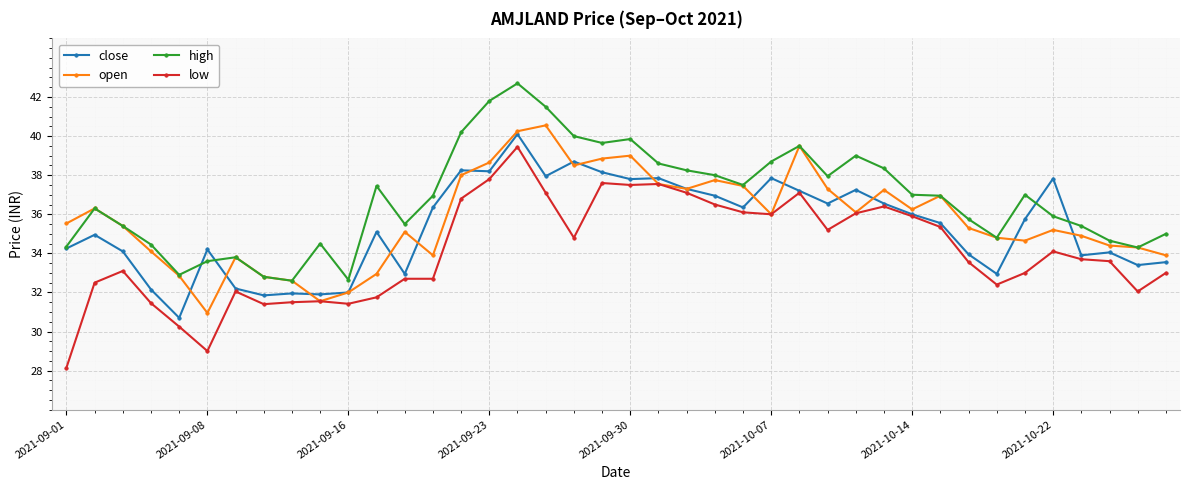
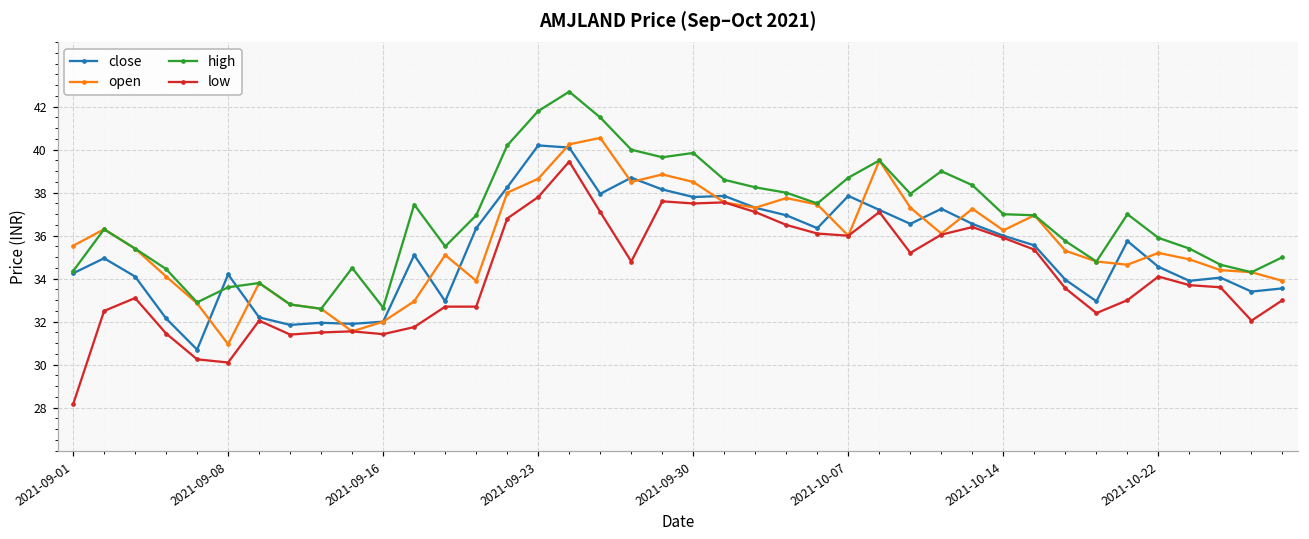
low, 2021-09-08: 29.0 -> 30.1
close, 2021-09-23: 38.2 -> 40.2
open, 2021-09-30: 39.0 -> 38.5
close, 2021-10-22: 37.8 -> 34.6
